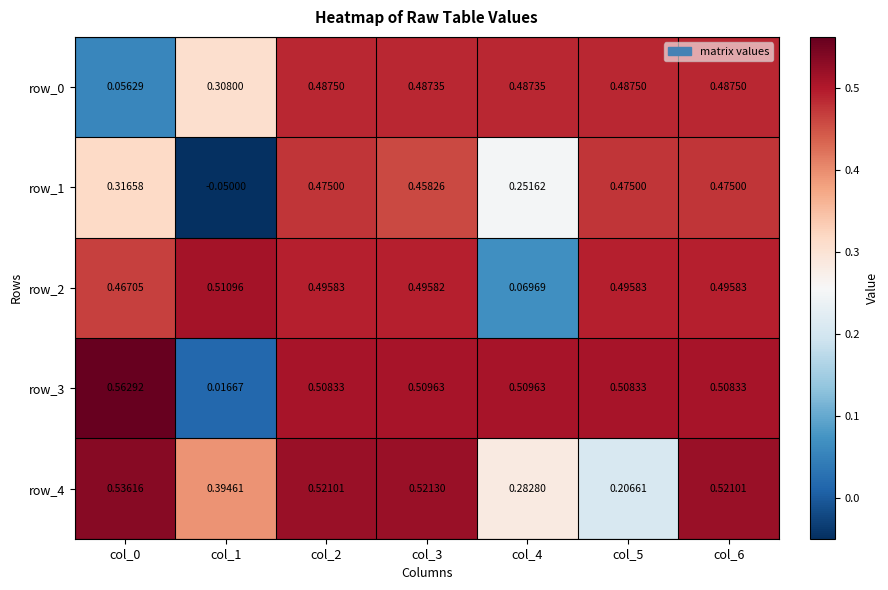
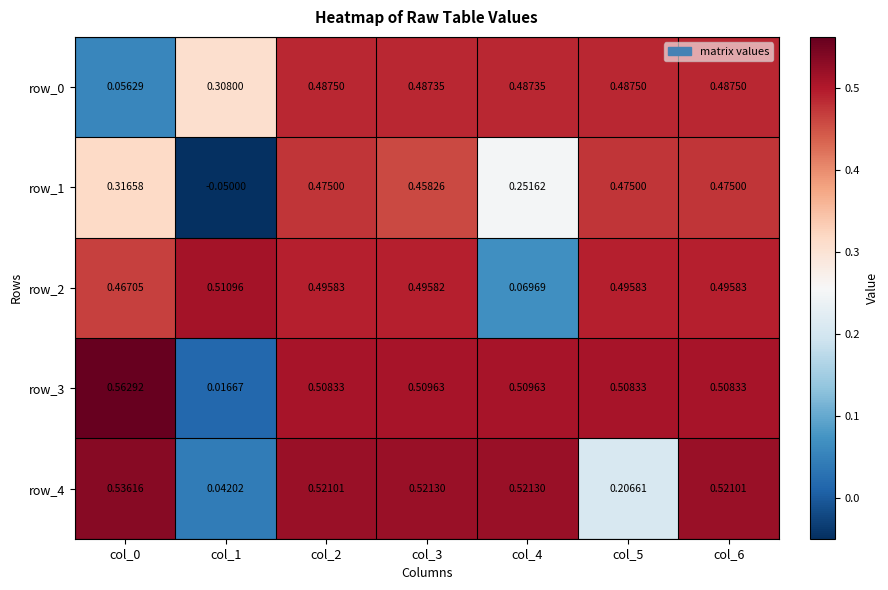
row_4, col_1: 0.39461 -> 0.04202
row_4, col_4: 0.28280 -> 0.52130
